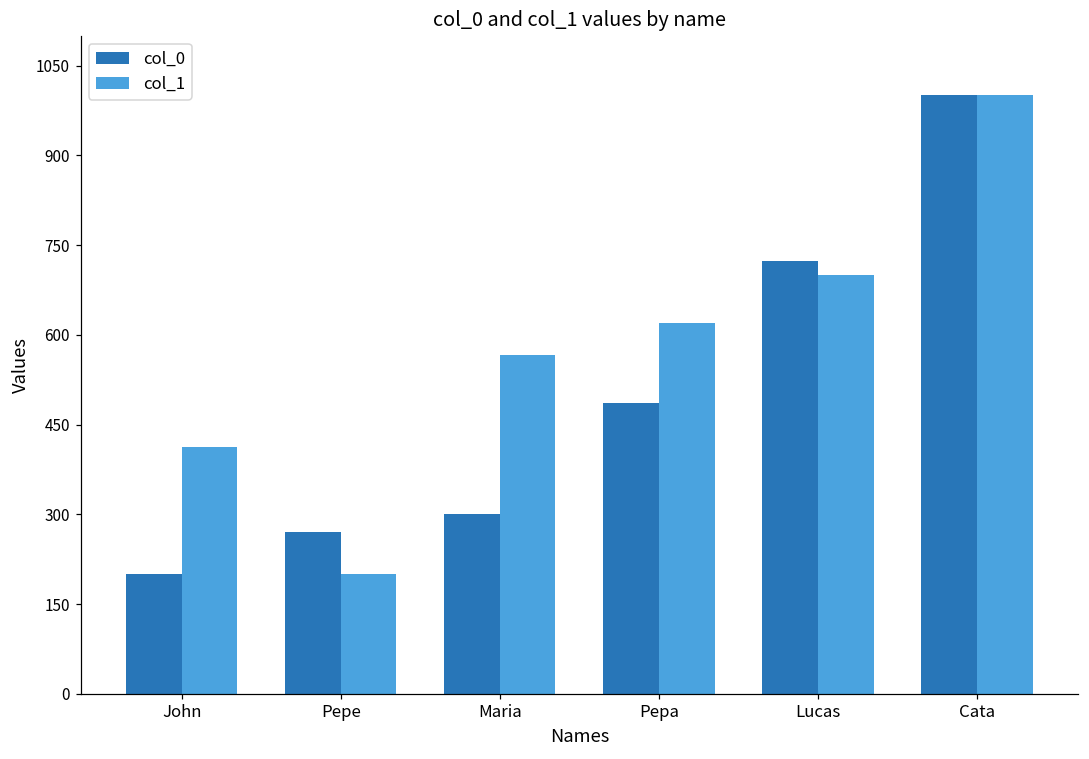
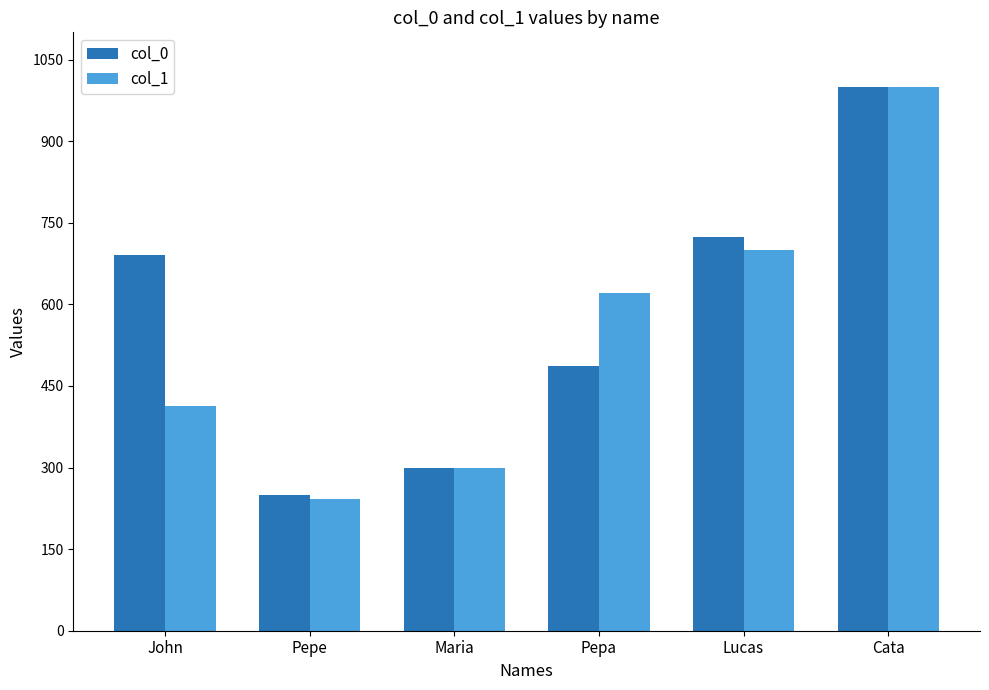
col_0, John: 200 -> 690
col_0, Pepe: 270 -> 250
col_1, Pepe: 200 -> 240
col_1, Maria: 570 -> 300
